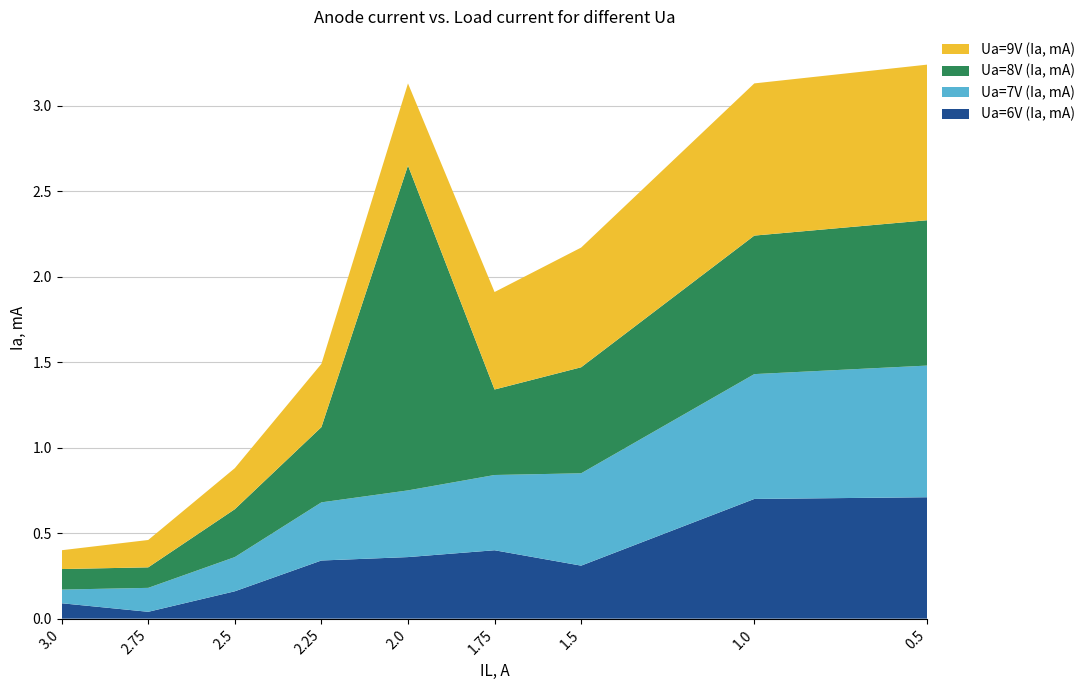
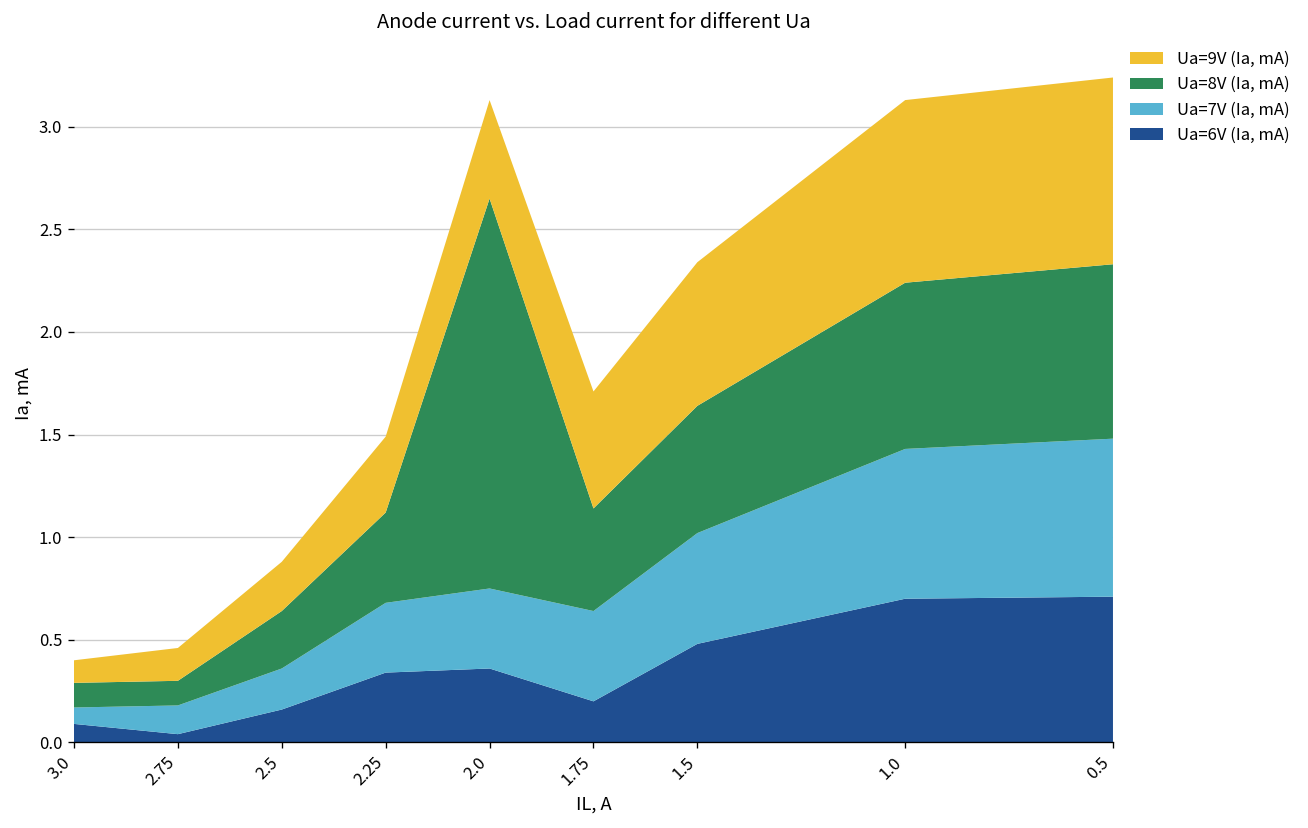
Ua=6V (Ia, mA), 1.75: 0.4 -> 0.2
Ua=6V (Ia, mA), 1.5: 0.31 -> 0.48
